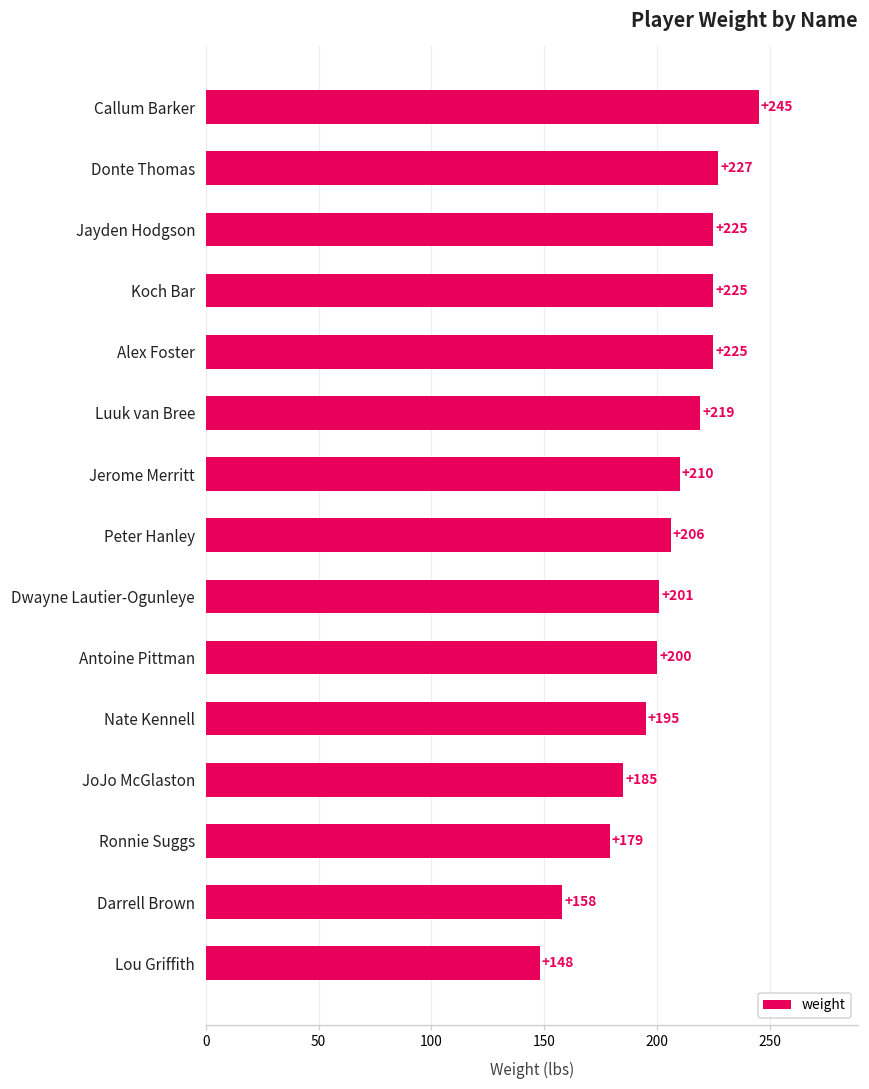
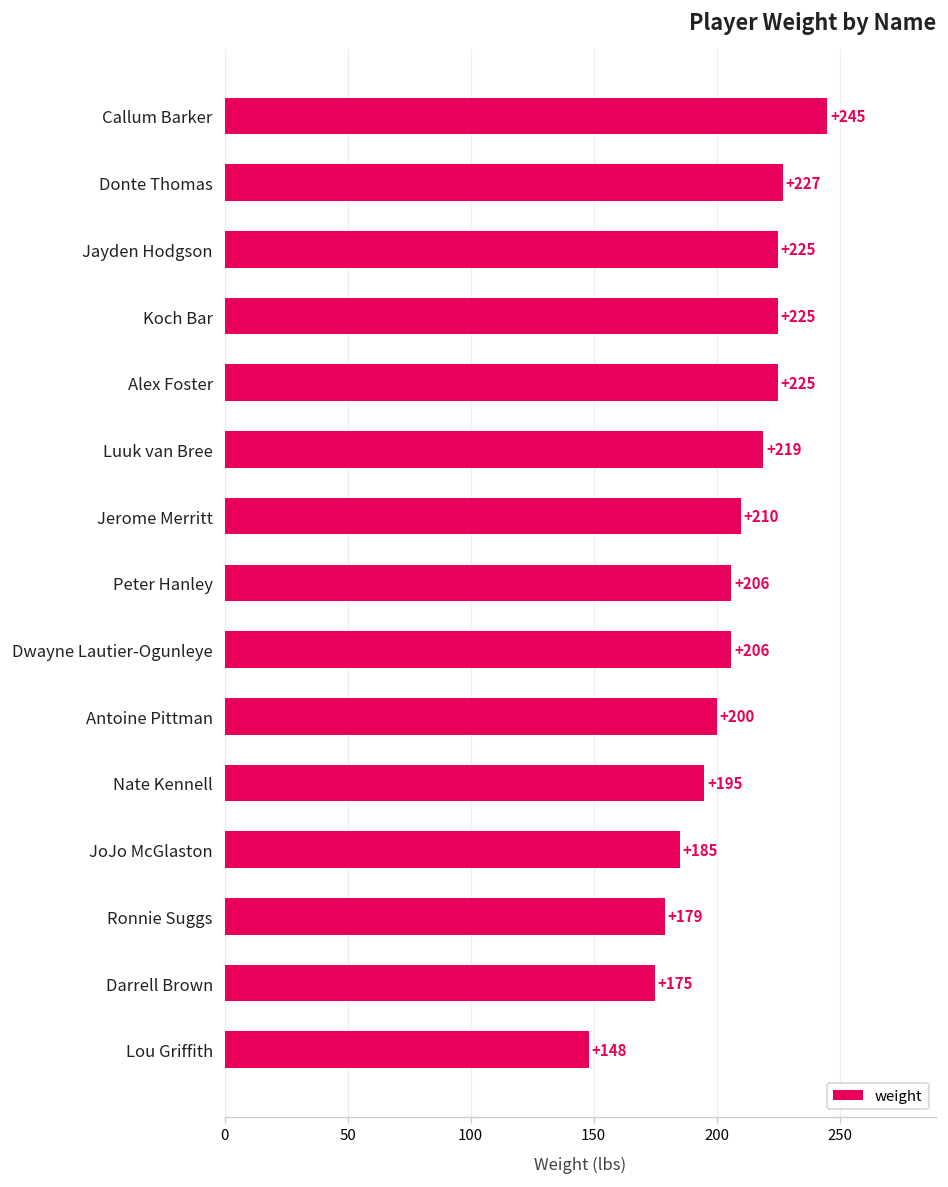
Dwayne Lautier-Ogunleye: +201 -> +206
Darrell Brown: +158 -> +175
